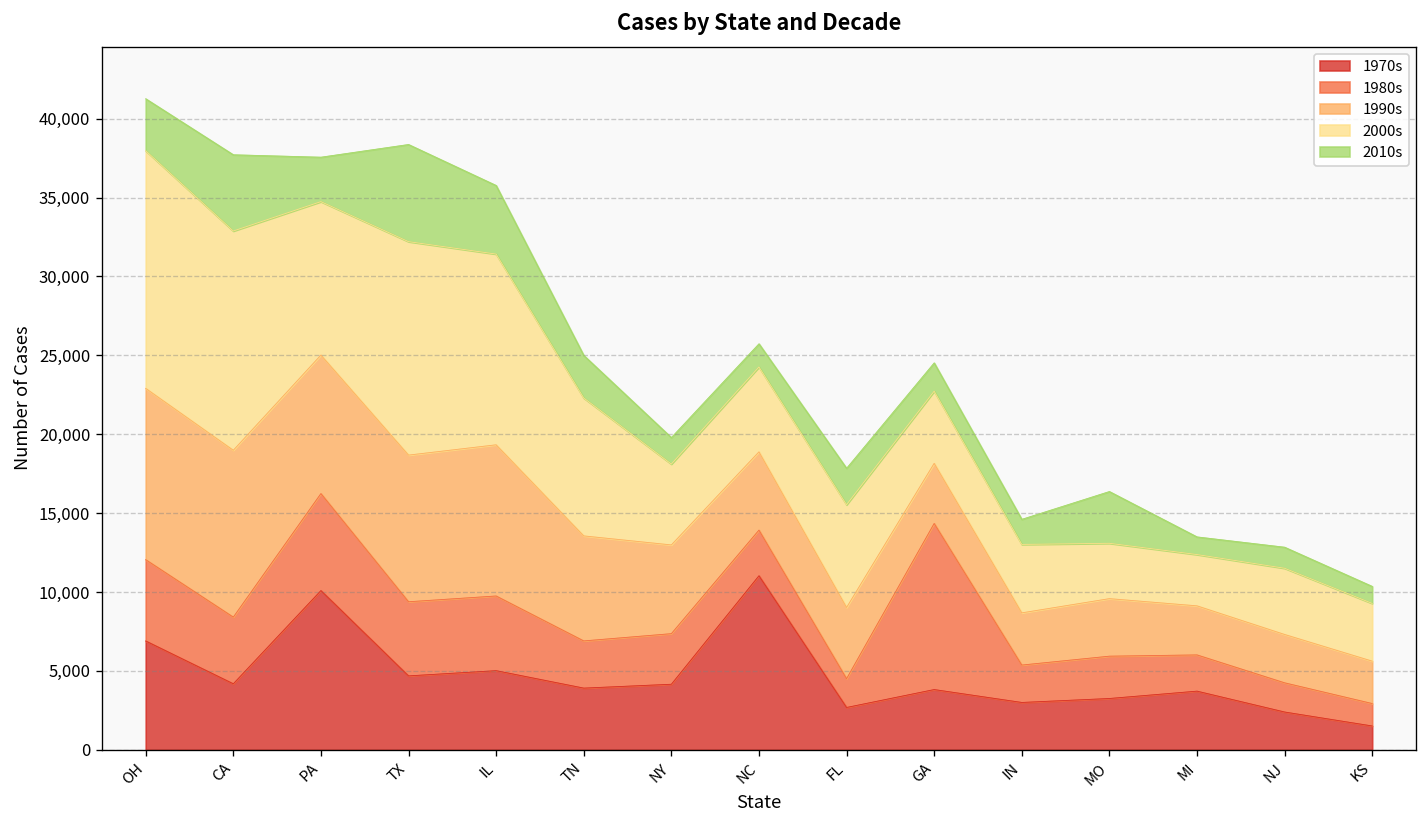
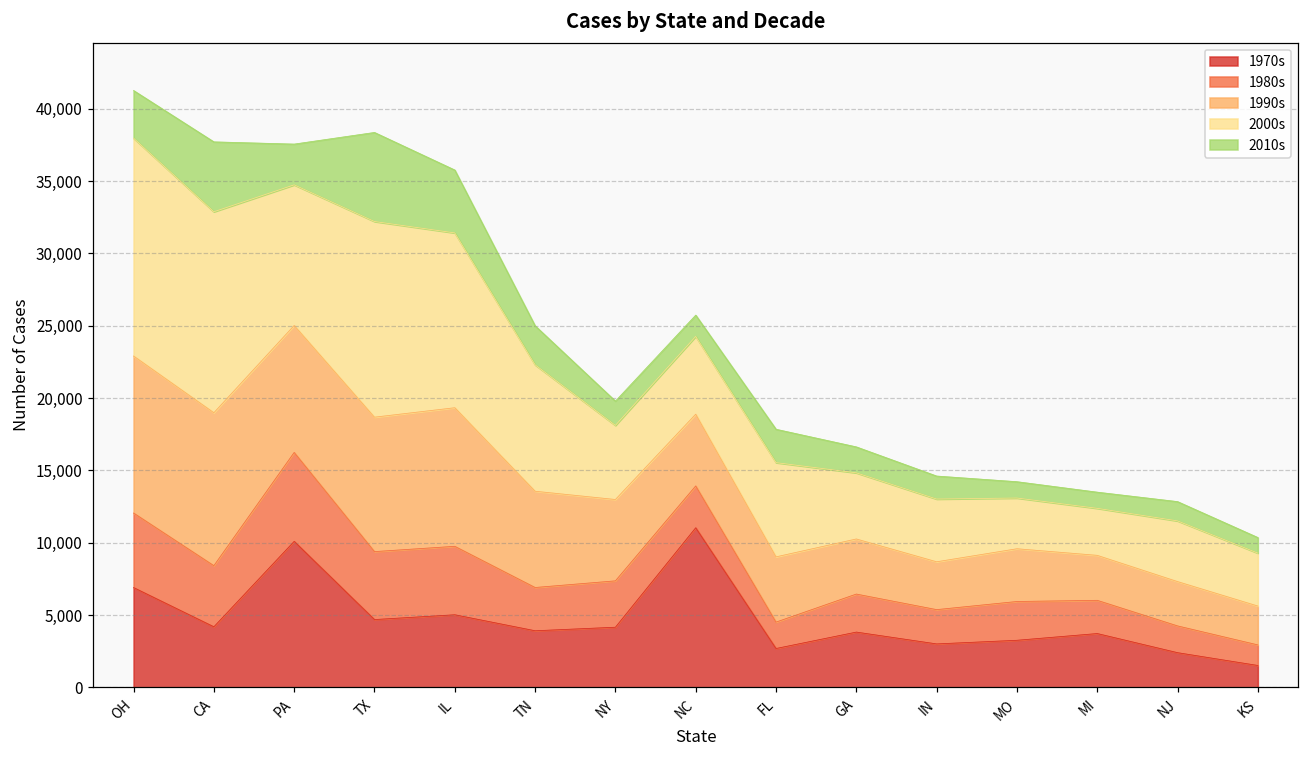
1980s, GA: 10,500 -> 2,600
2010s, MO: 3,300 -> 1,100
